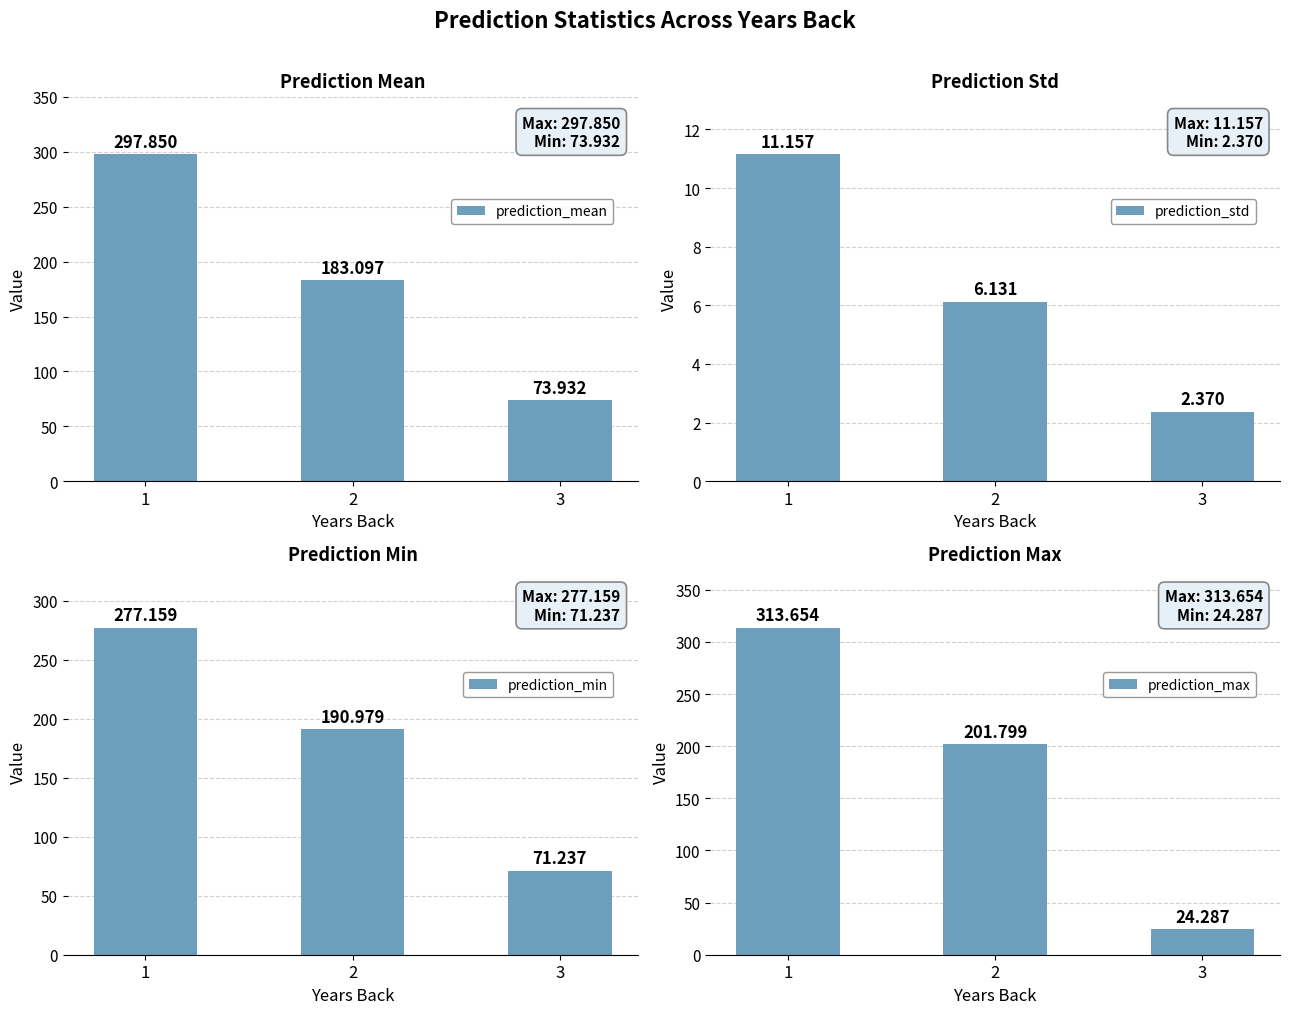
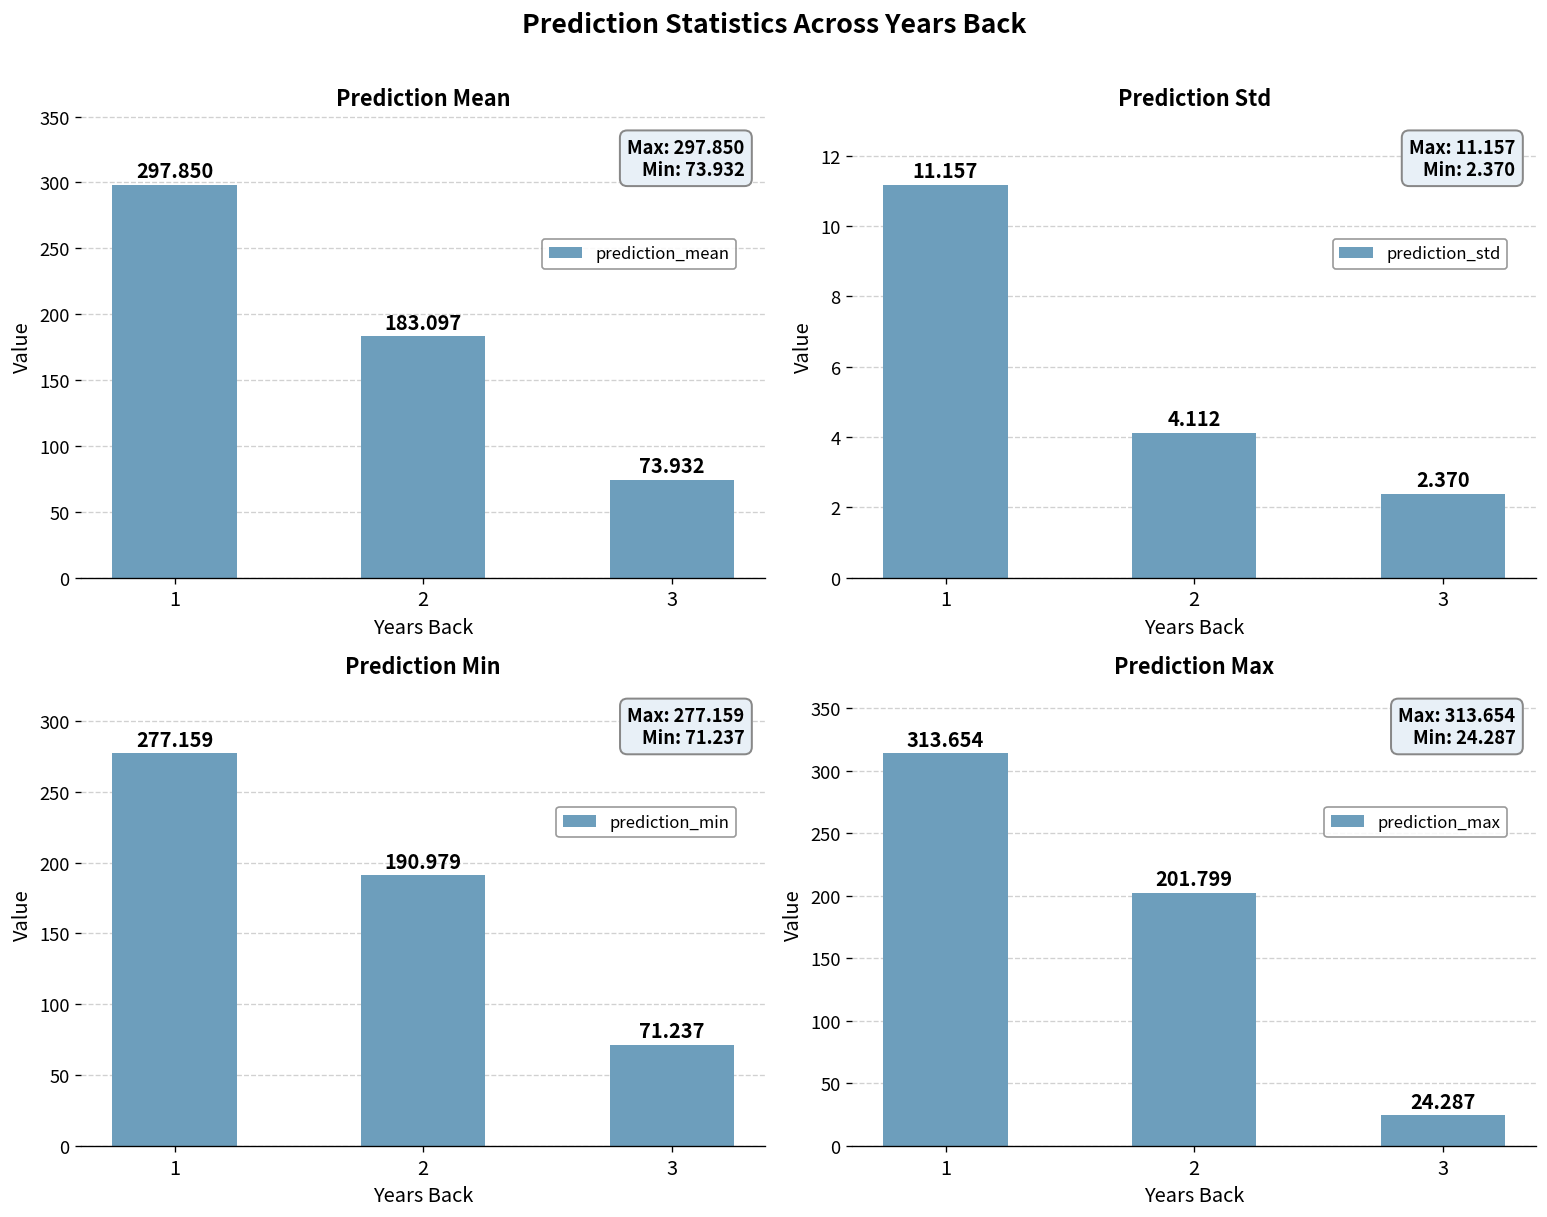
Prediction Std, 2: 6.131 -> 4.112
